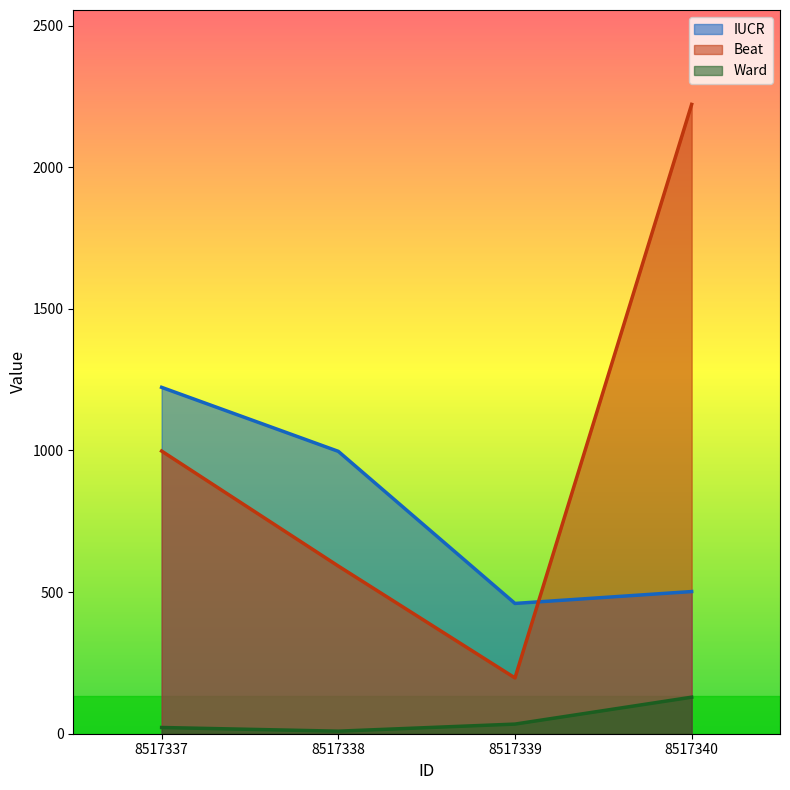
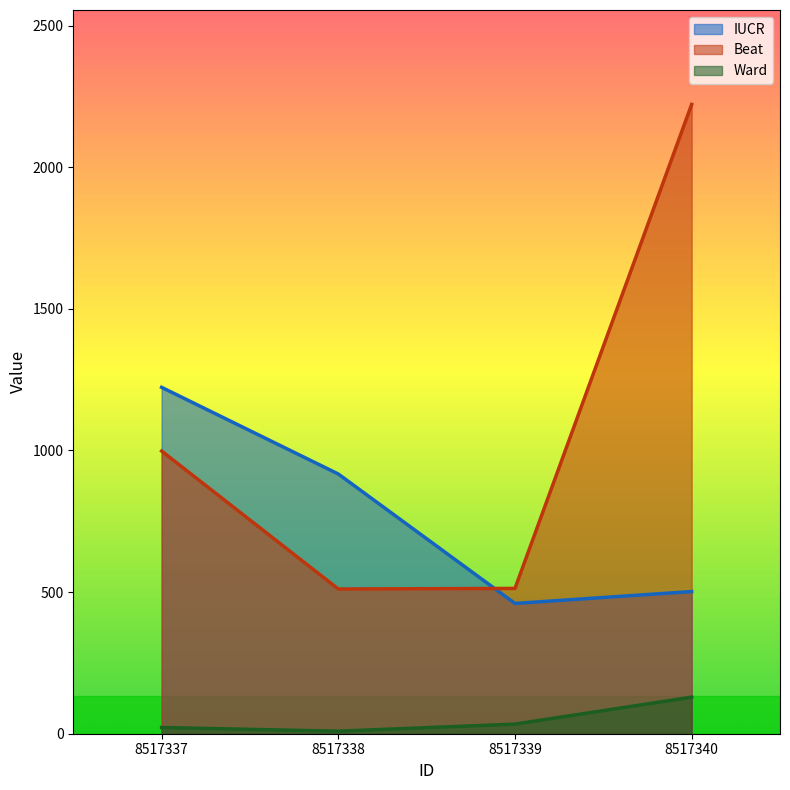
IUCR, 8517338: 1000 -> 920
Beat, 8517338: 590 -> 510
Beat, 8517339: 200 -> 510
